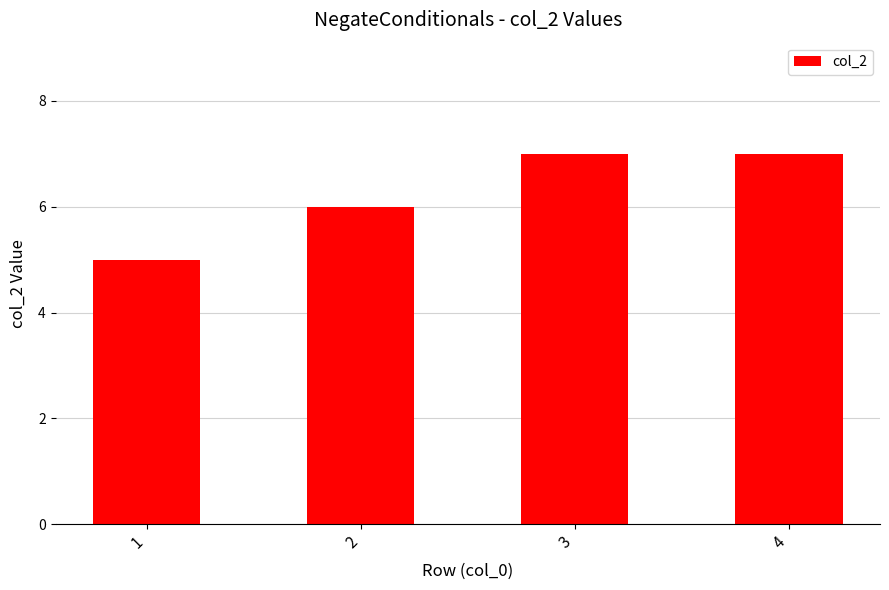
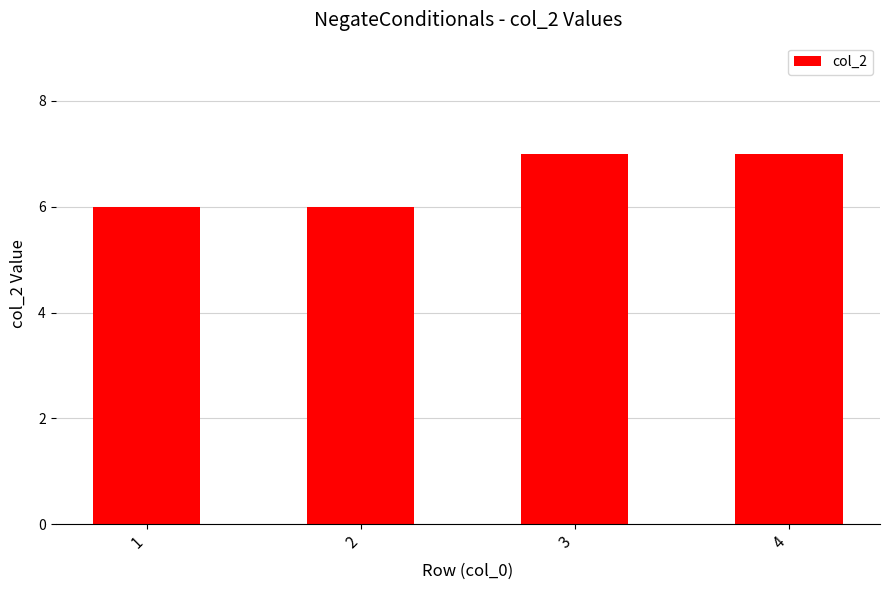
1: 5 -> 6
